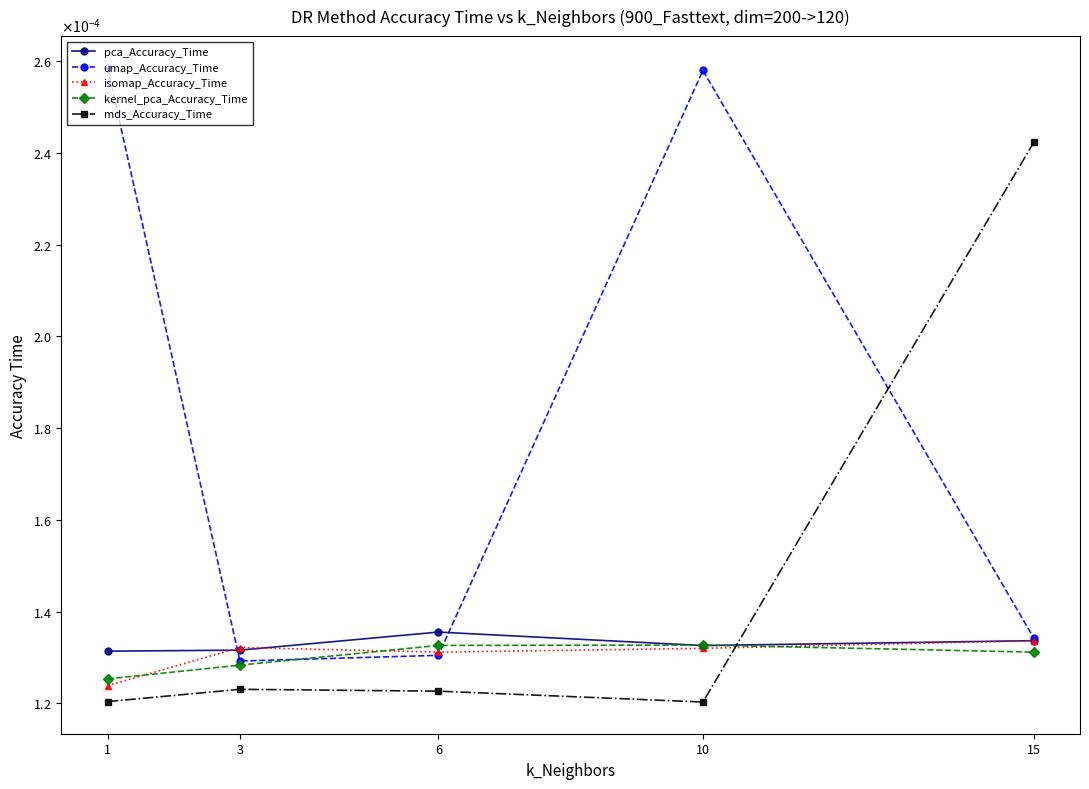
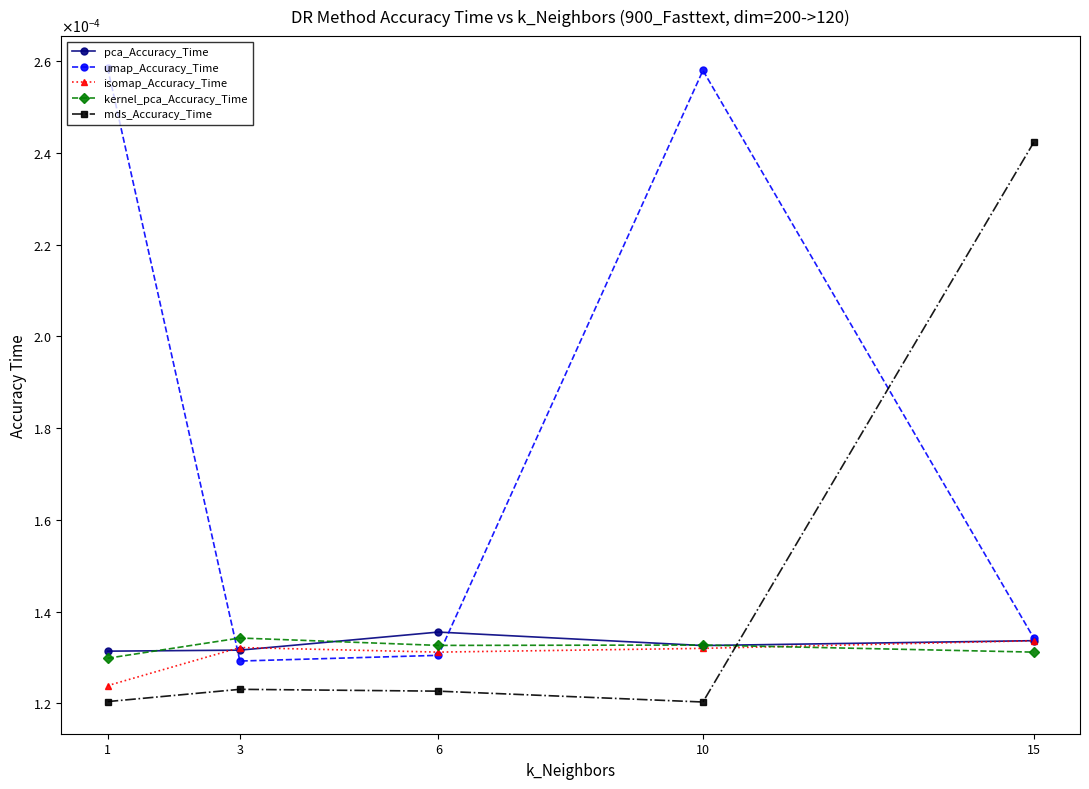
kernel_pca_Accuracy_Time, 1: 0.000125 -> 0.000130
kernel_pca_Accuracy_Time, 3: 0.000128 -> 0.000134
